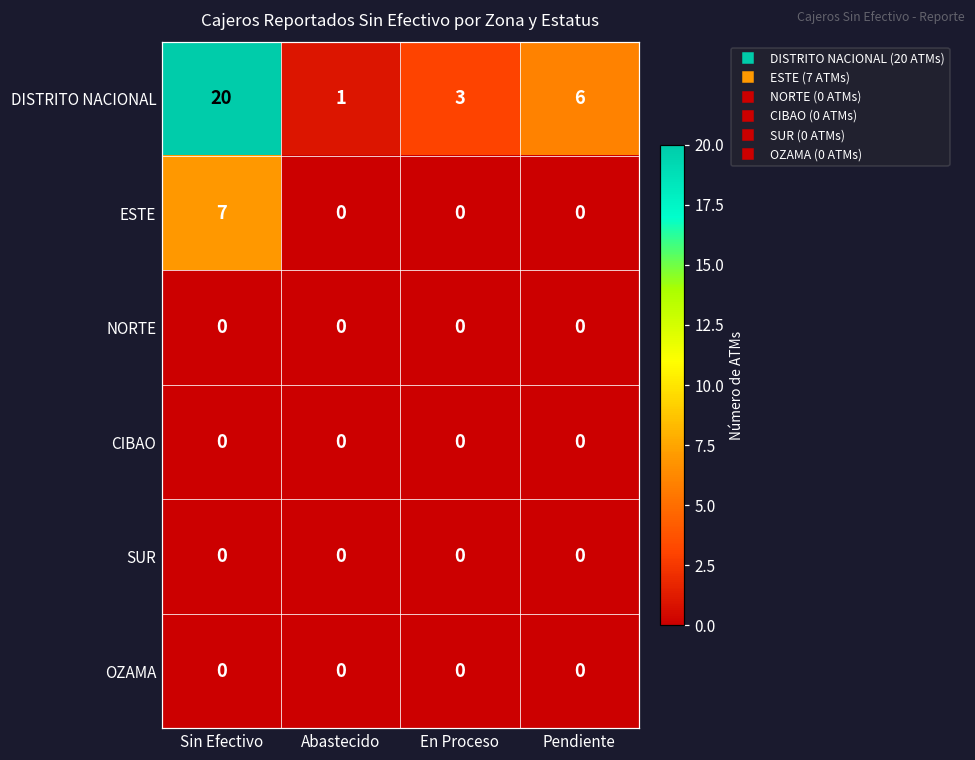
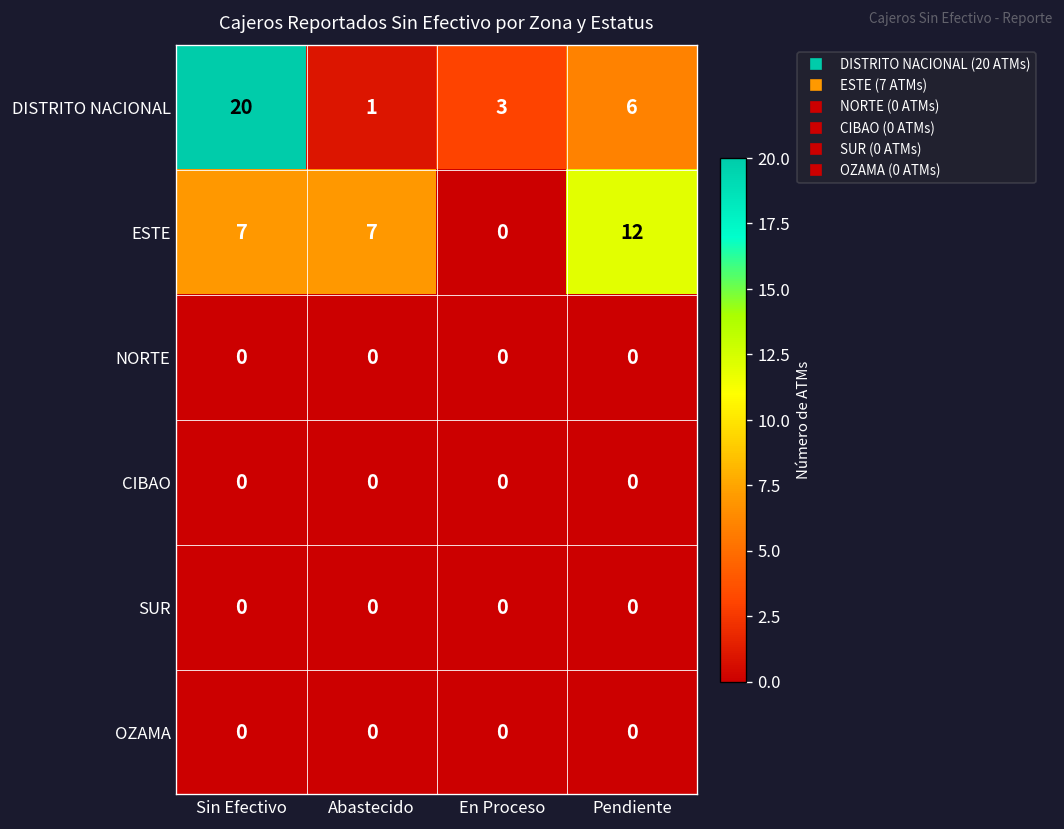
ESTE, Abastecido: 0 -> 7
ESTE, Pendiente: 0 -> 12
